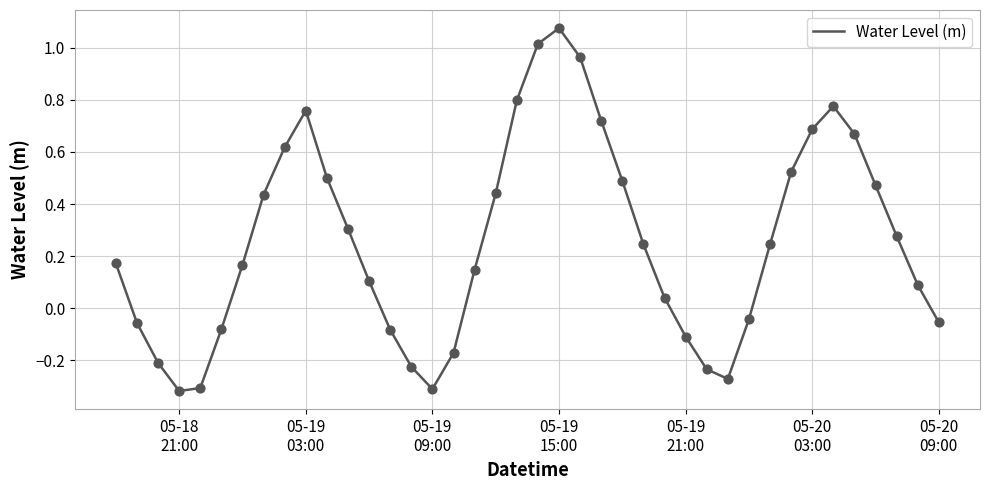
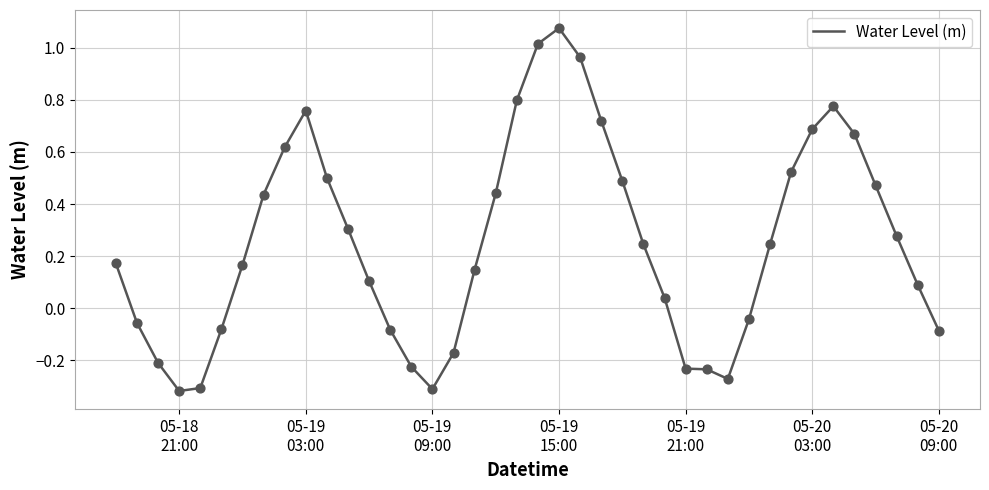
05-19 21:00: -0.11 -> -0.23
05-20 09:00: -0.05 -> -0.09
